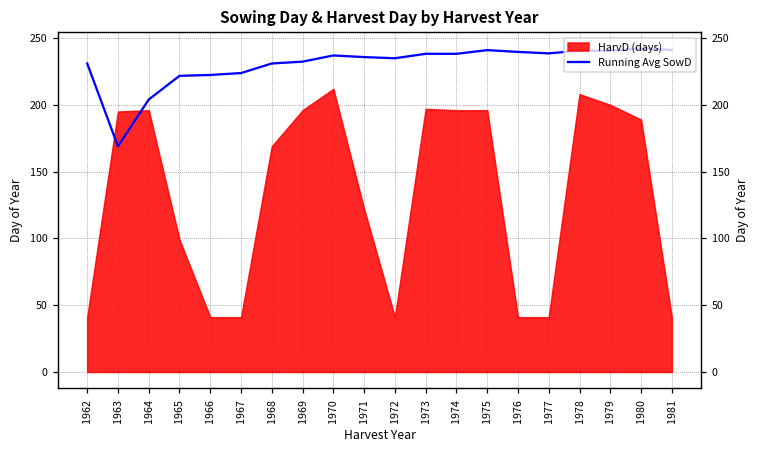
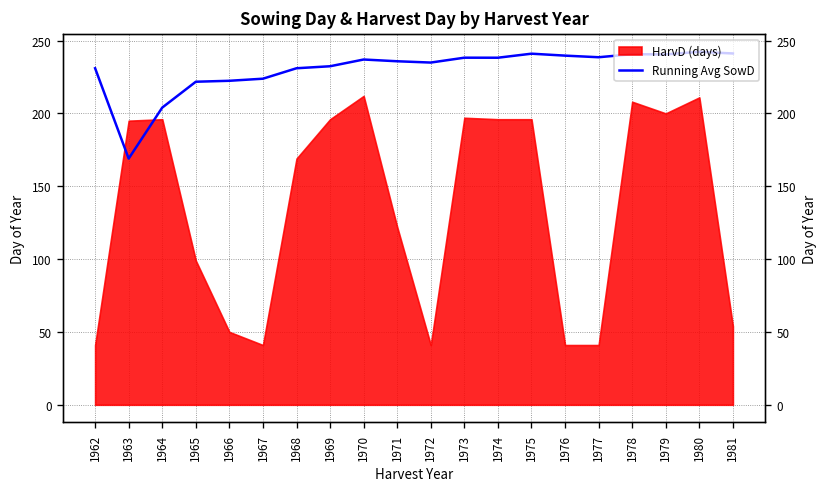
HarvD (days), 1966: 41 -> 50
HarvD (days), 1980: 189 -> 211
HarvD (days), 1981: 41 -> 54
